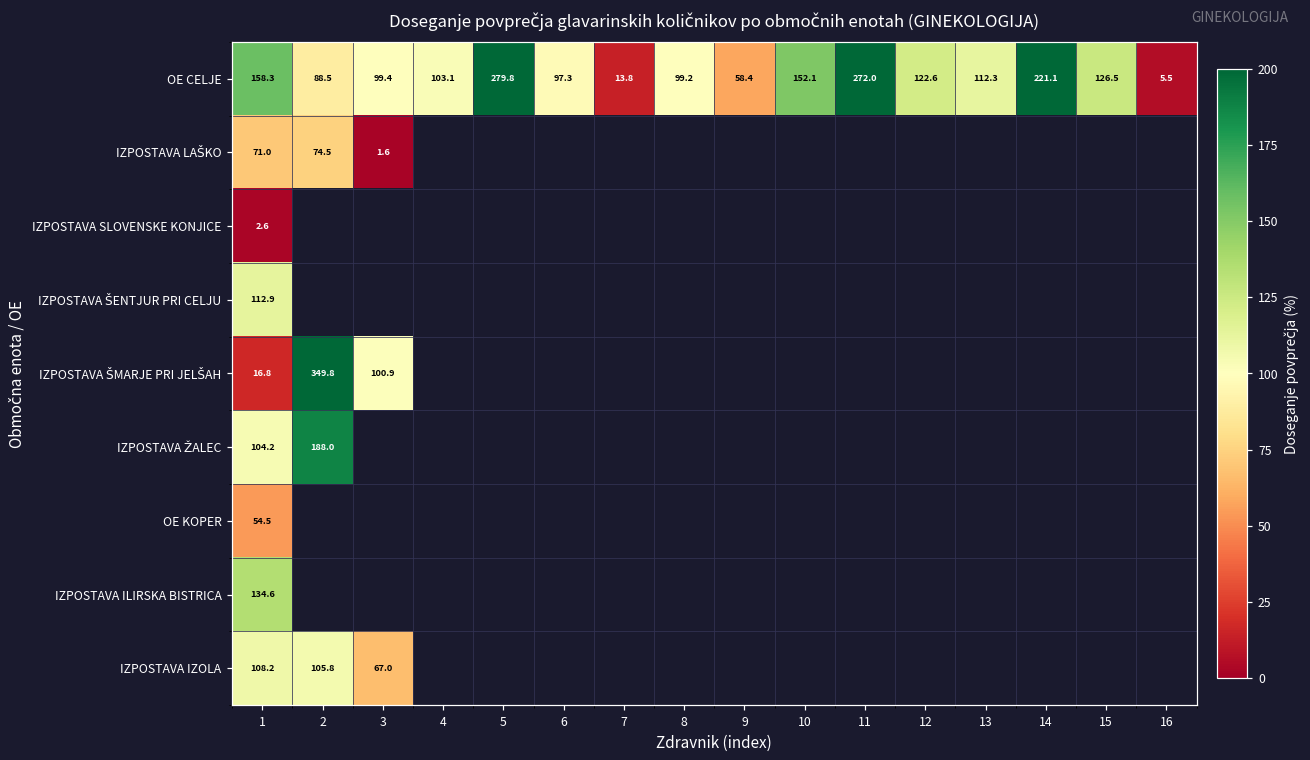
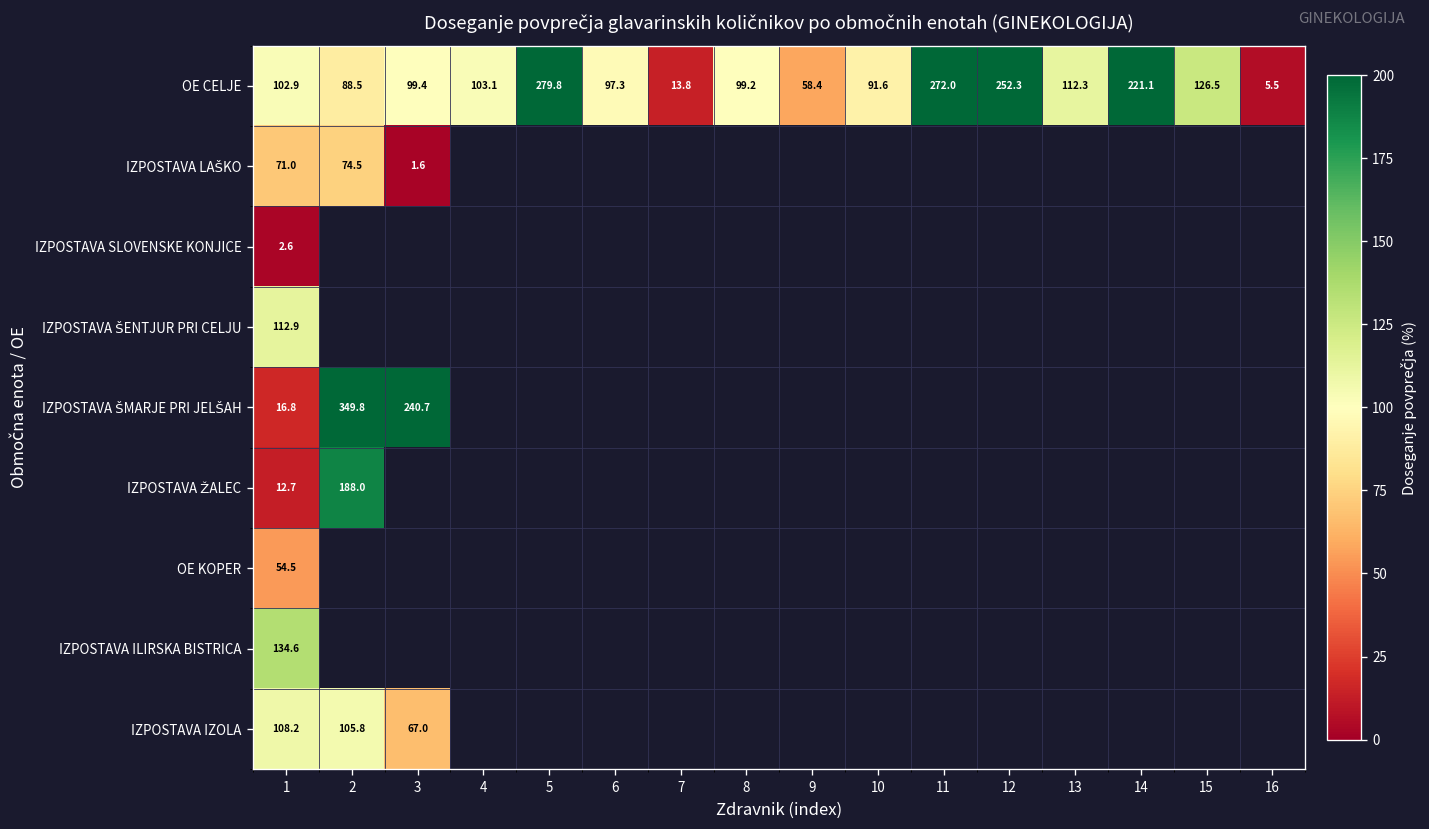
OE CELJE, 1: 158.3 -> 102.9
OE CELJE, 10: 152.1 -> 91.6
OE CELJE, 12: 122.6 -> 252.3
IZPOSTAVA ŠMARJE PRI JELŠAH, 3: 100.9 -> 240.7
IZPOSTAVA ŽALEC, 1: 104.2 -> 12.7
